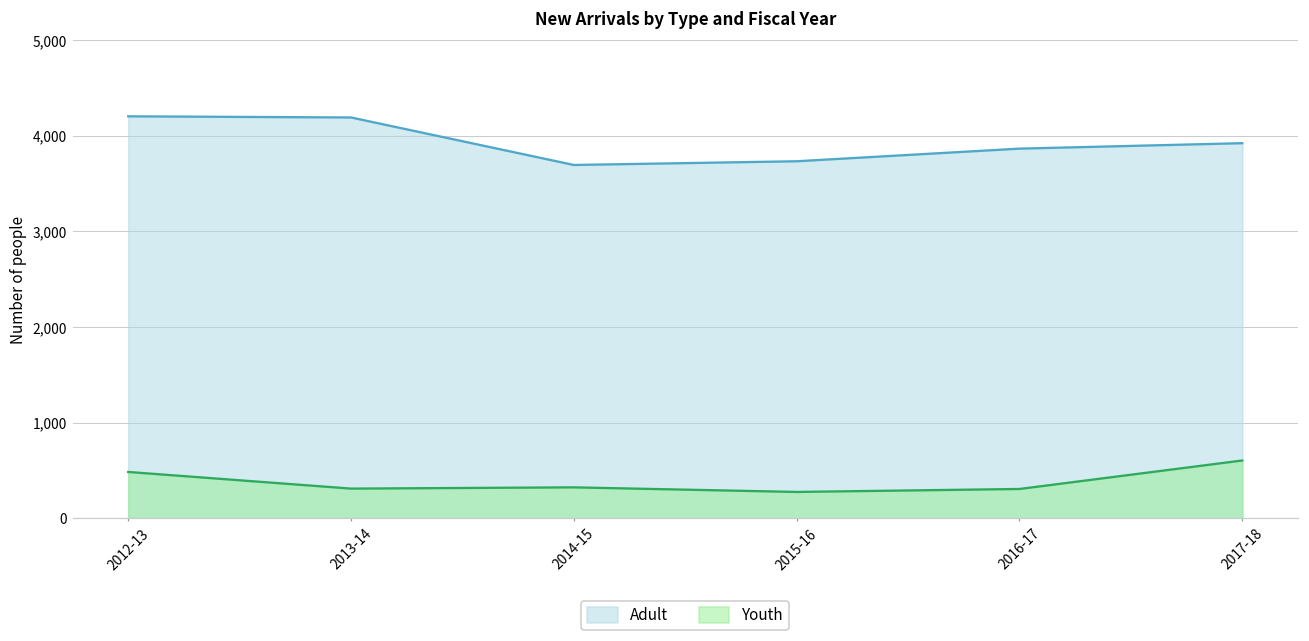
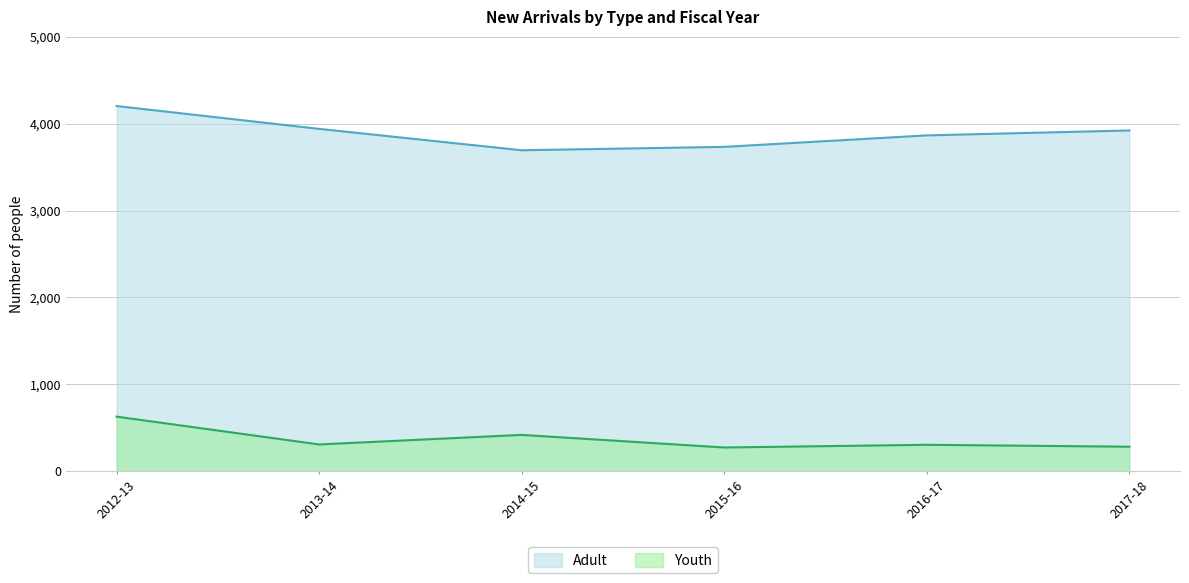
Youth, 2012-13: 500 -> 600
Adult, 2013-14: 4,200 -> 3,900
Youth, 2014-15: 300 -> 400
Youth, 2017-18: 600 -> 300
